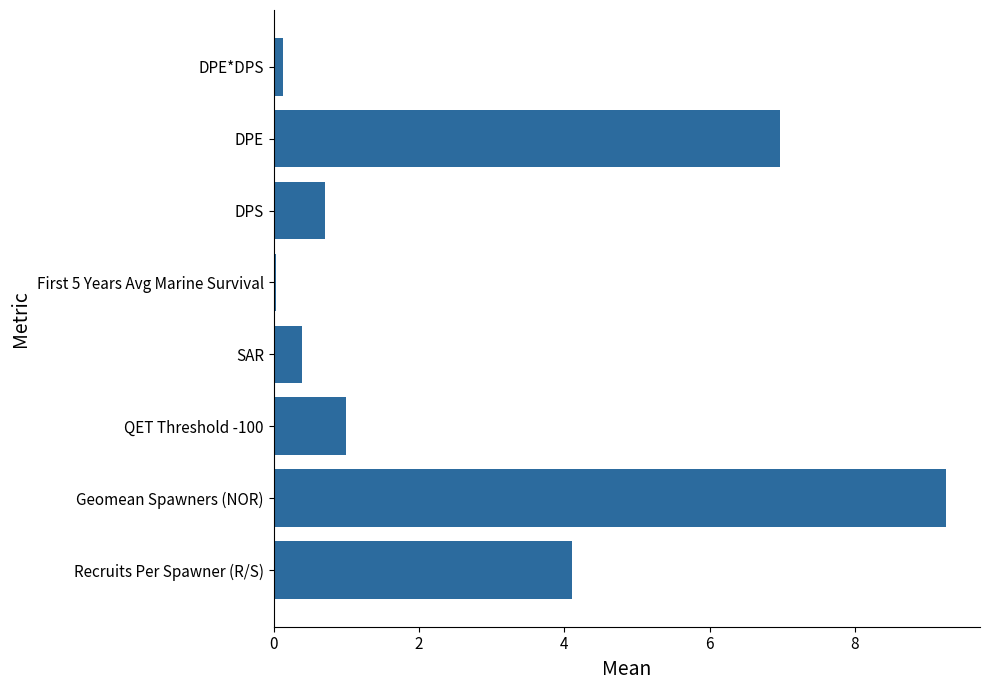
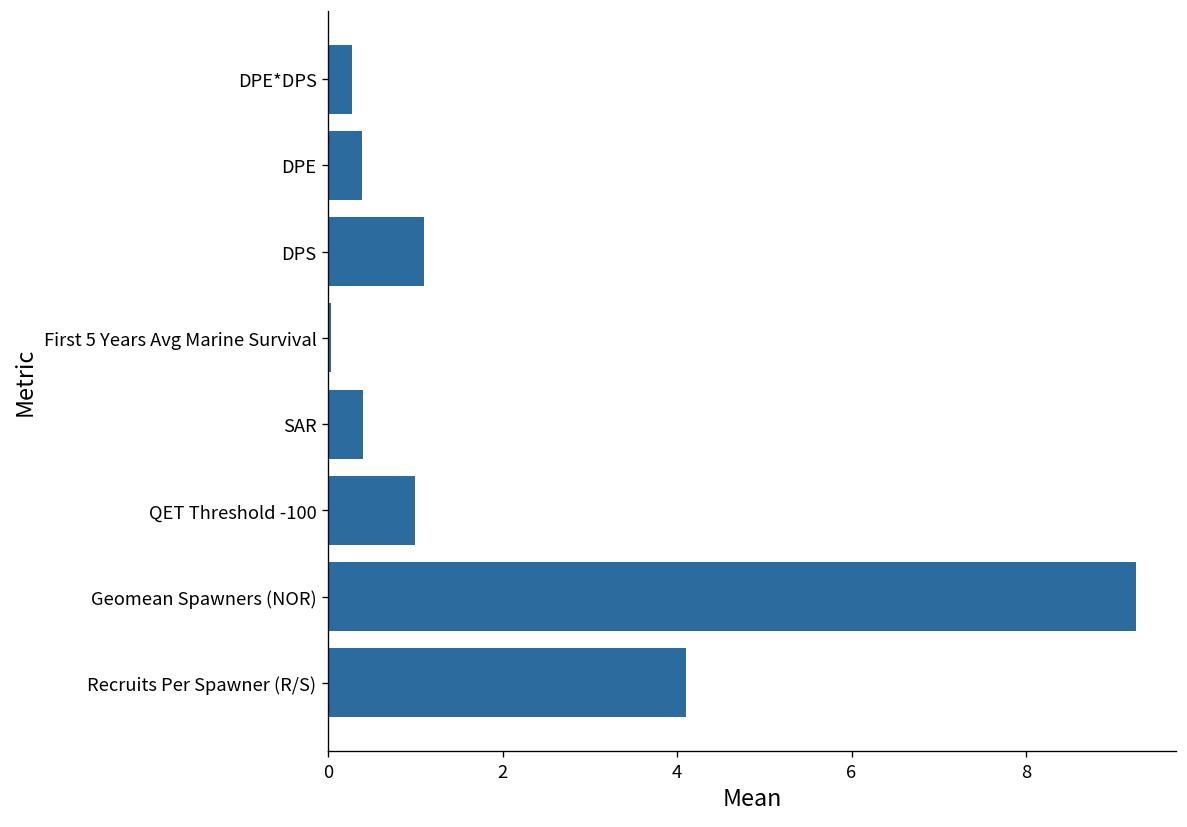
DPE*DPS: 0.1 -> 0.3
DPE: 7.0 -> 0.4
DPS: 0.7 -> 1.1
